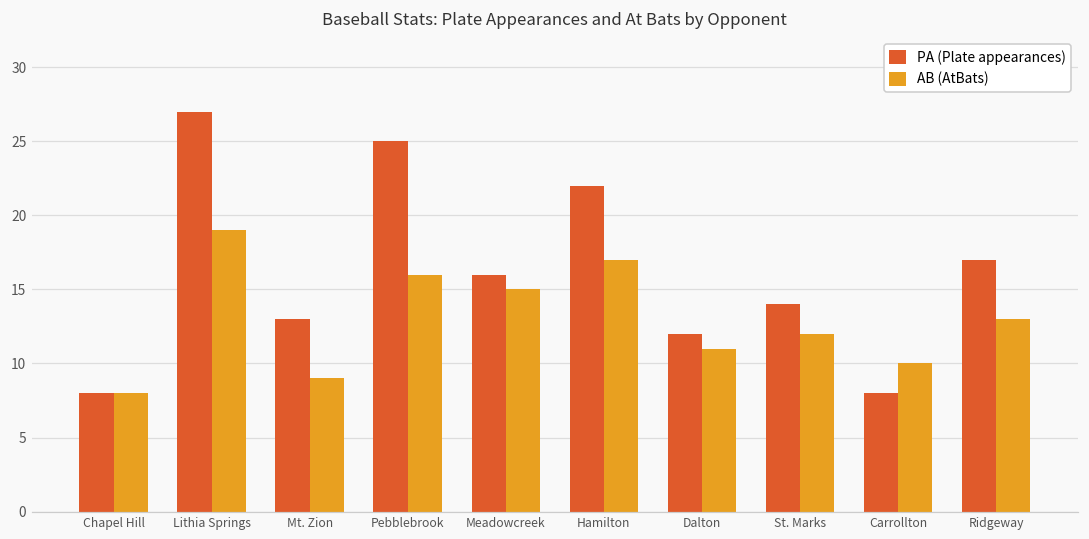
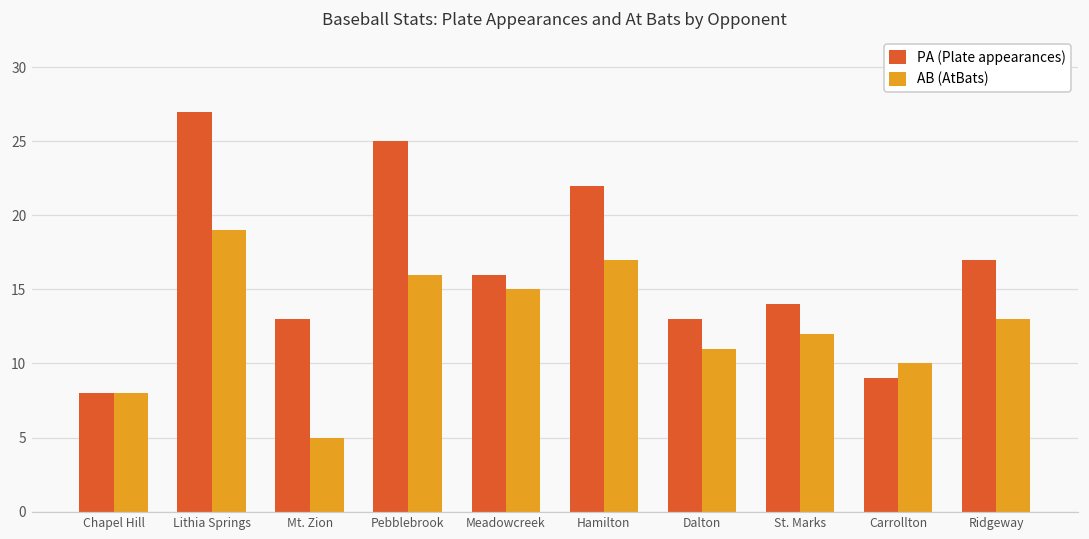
AB (AtBats), Mt. Zion: 9 -> 5
PA (Plate appearances), Dalton: 12 -> 13
PA (Plate appearances), Carrollton: 8 -> 9
